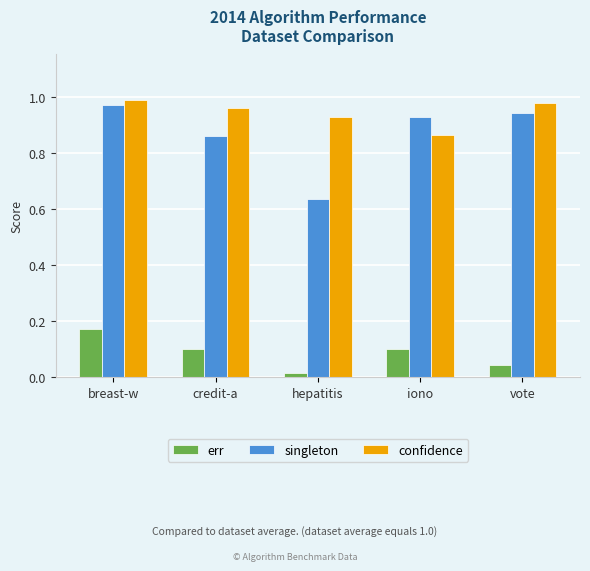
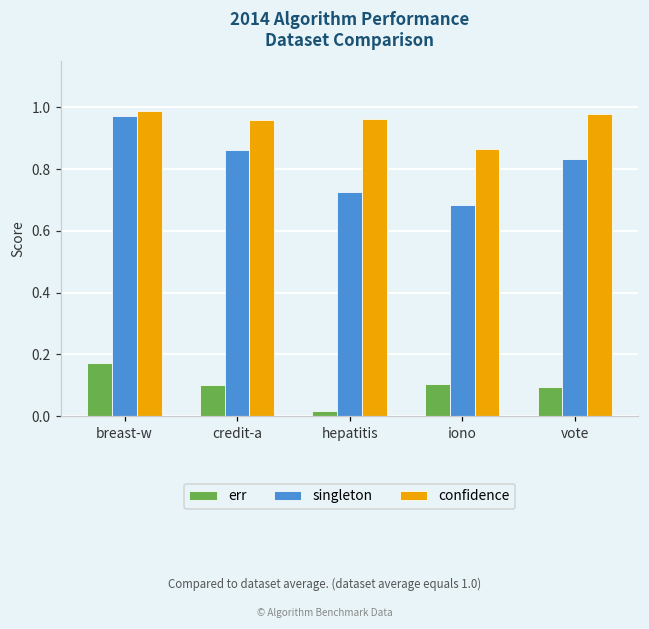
singleton, hepatitis: 0.64 -> 0.73
confidence, hepatitis: 0.93 -> 0.96
singleton, iono: 0.93 -> 0.68
err, vote: 0.04 -> 0.10
singleton, vote: 0.94 -> 0.83
